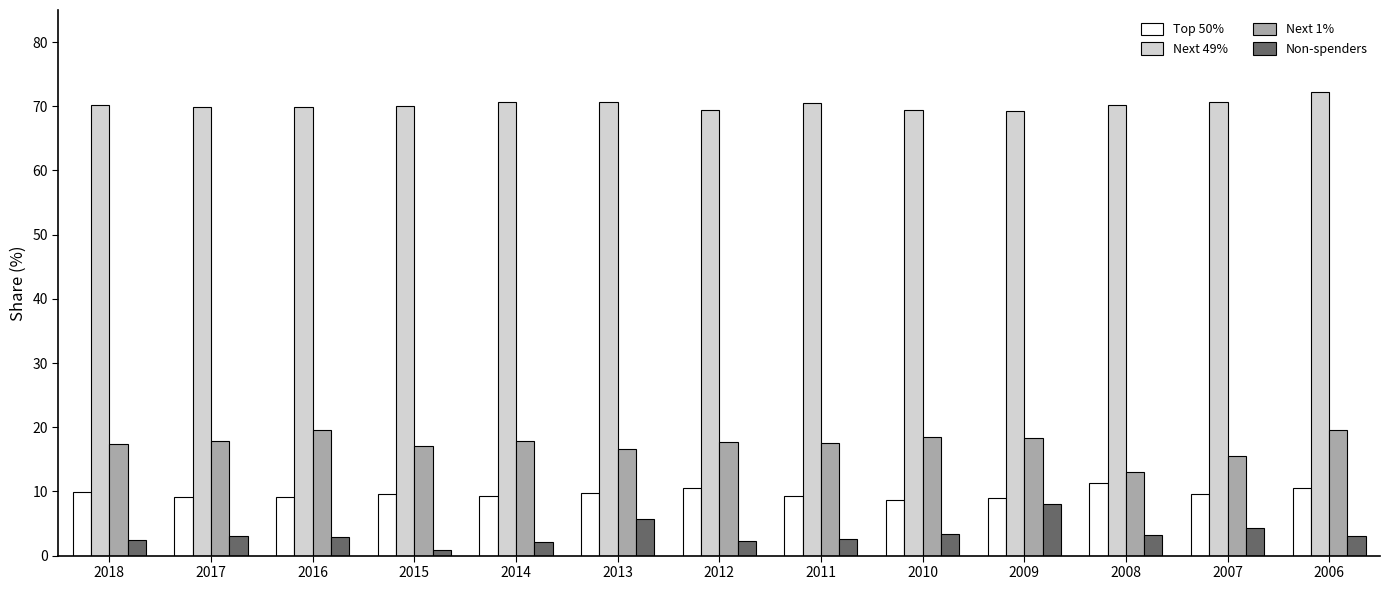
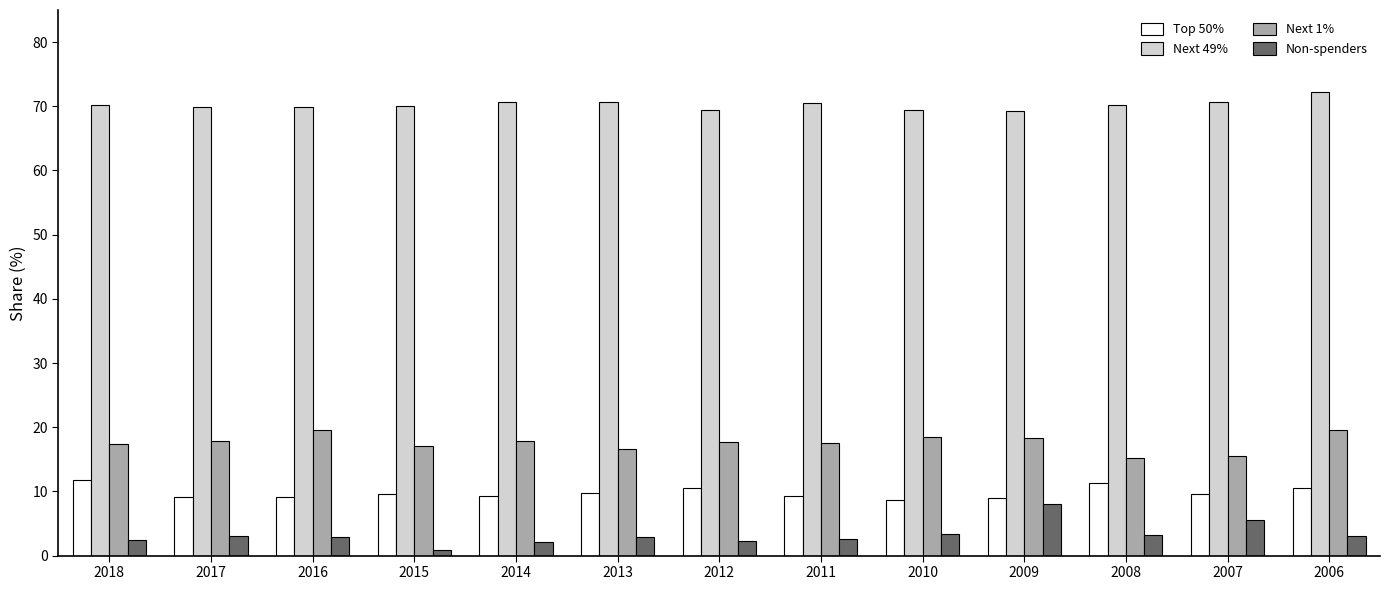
Top 50%, 2018: 10 -> 12
Non-spenders, 2013: 6 -> 3
Next 1%, 2008: 13 -> 15
Non-spenders, 2007: 4 -> 6
